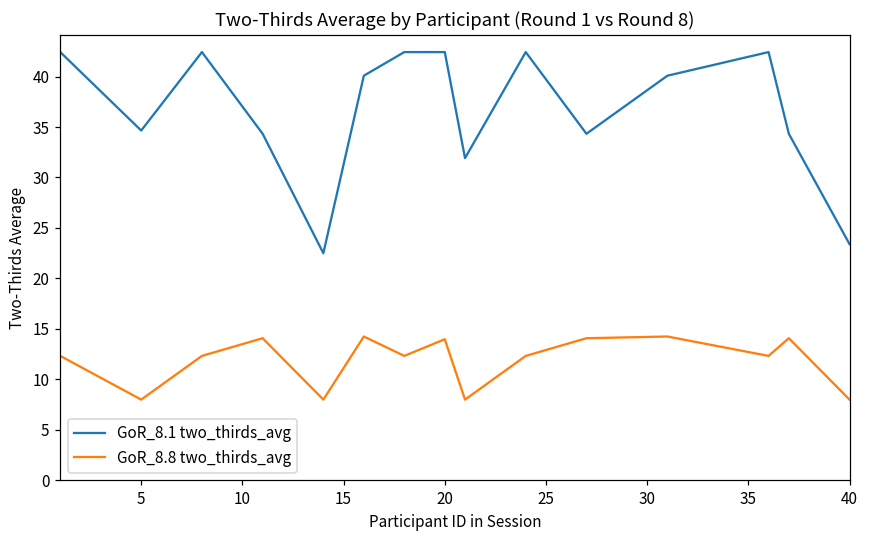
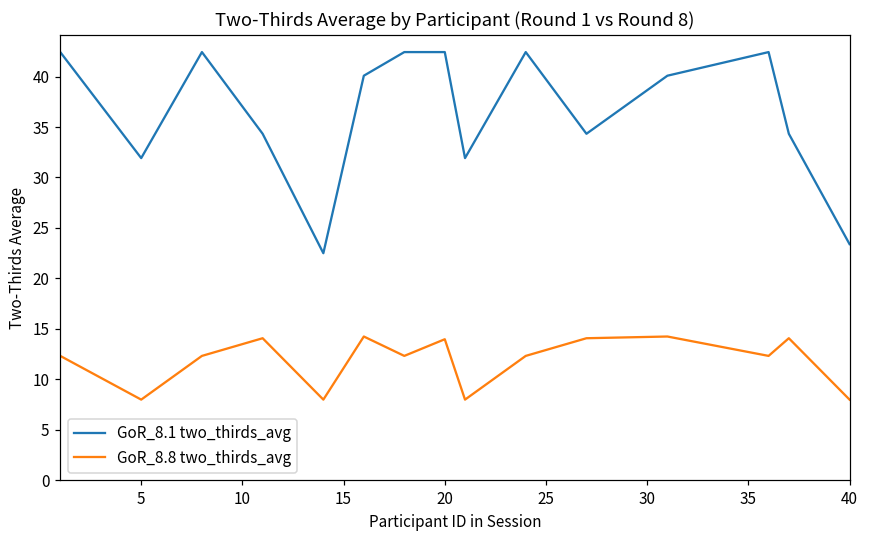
GoR_8.1 two_thirds_avg, 5: 35 -> 32
